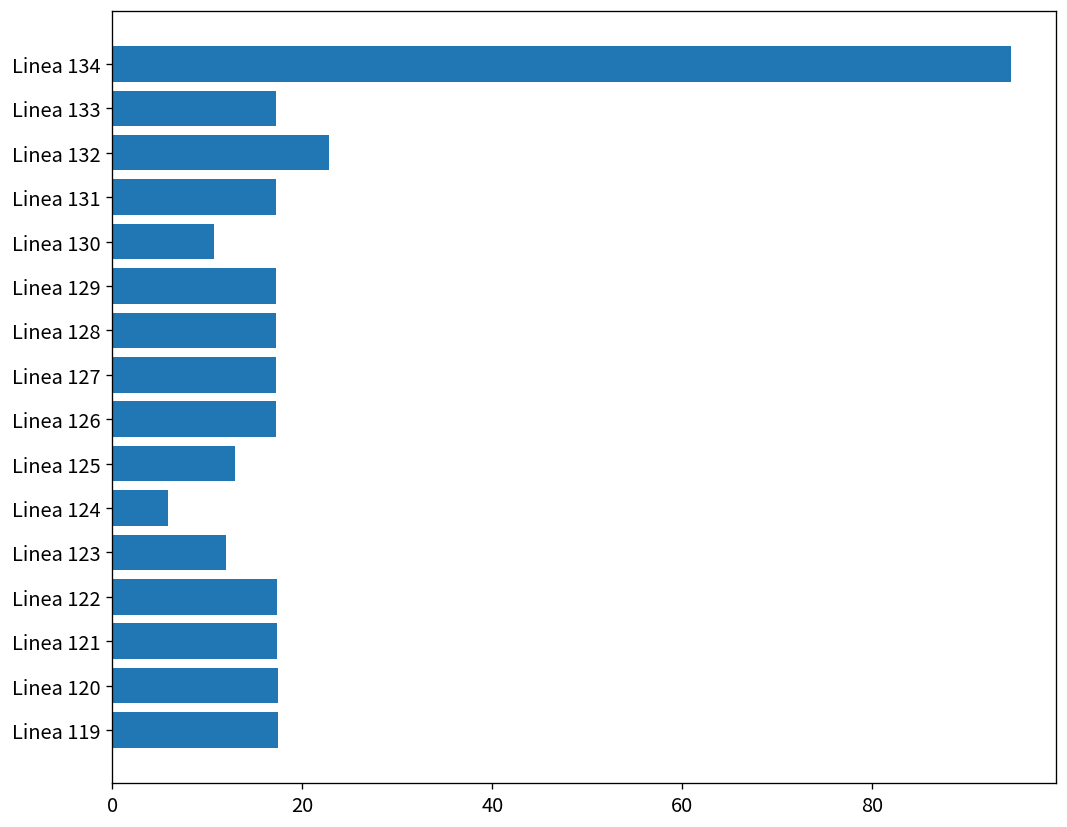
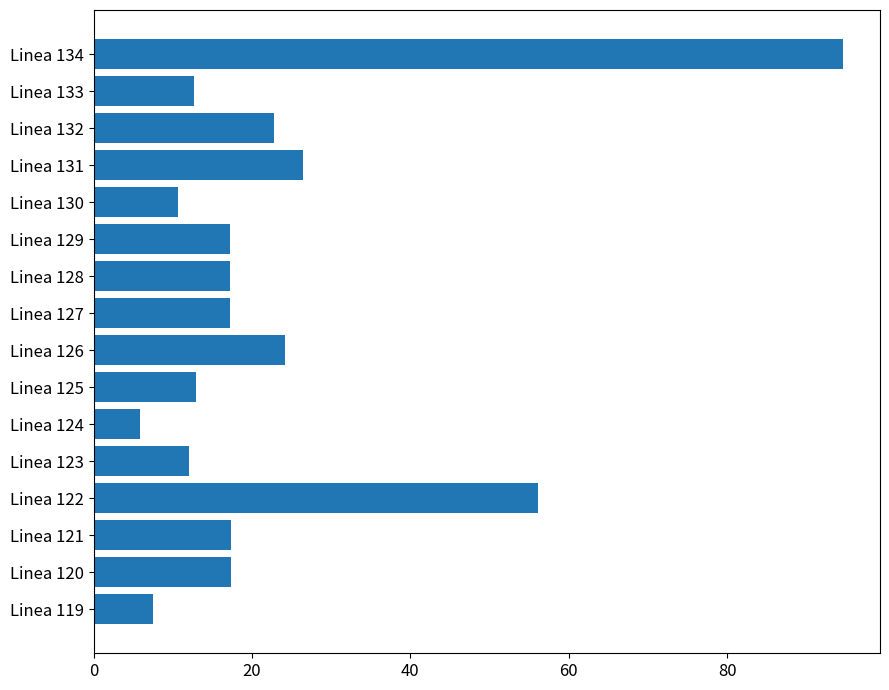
Linea 133: 17 -> 13
Linea 131: 17 -> 26
Linea 126: 17 -> 24
Linea 122: 17 -> 56
Linea 119: 17 -> 7
